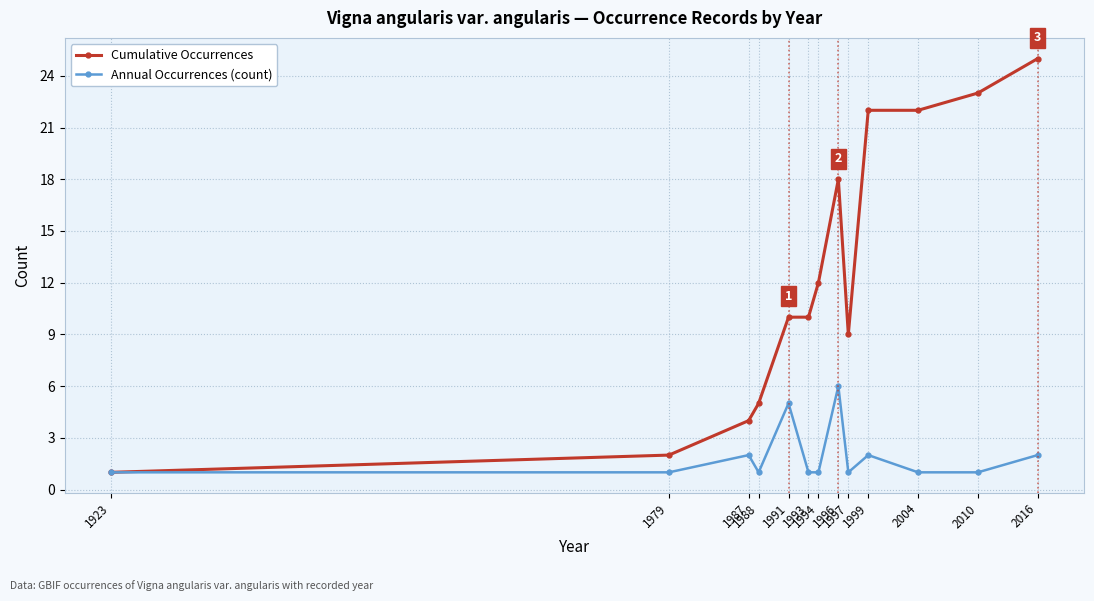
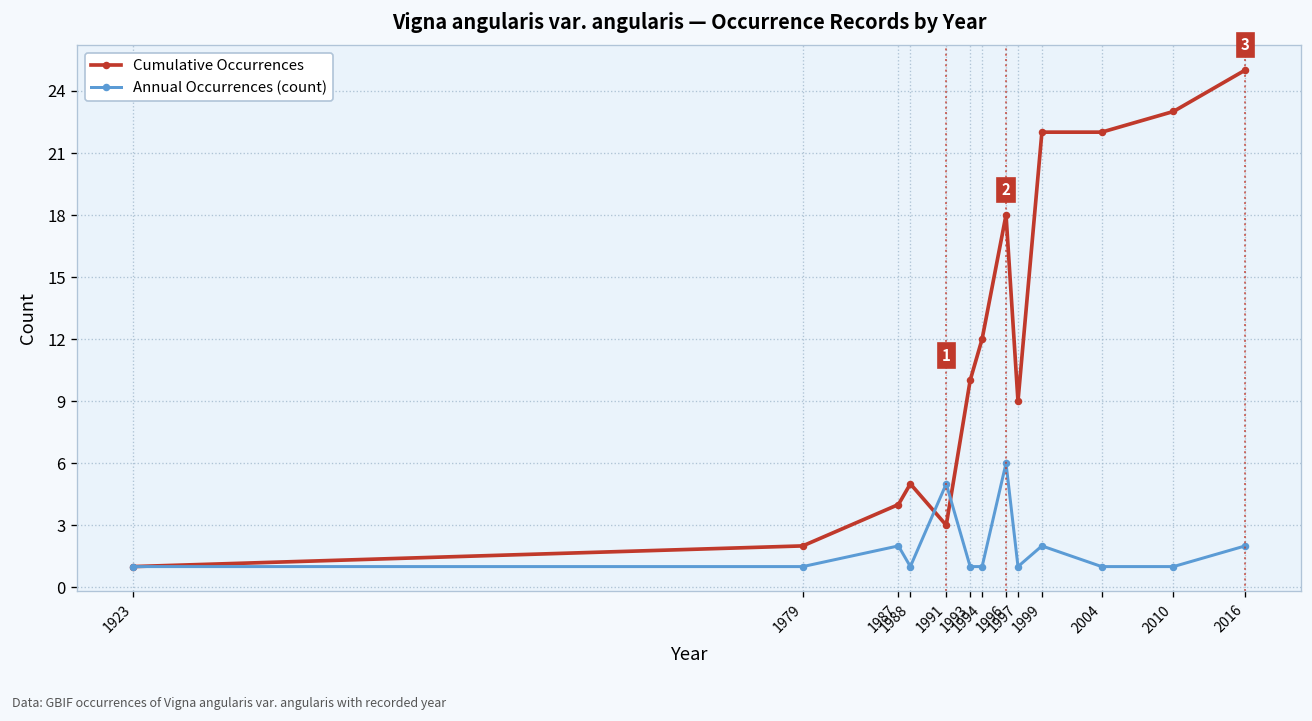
Cumulative Occurrences, 1991: 10 -> 3
